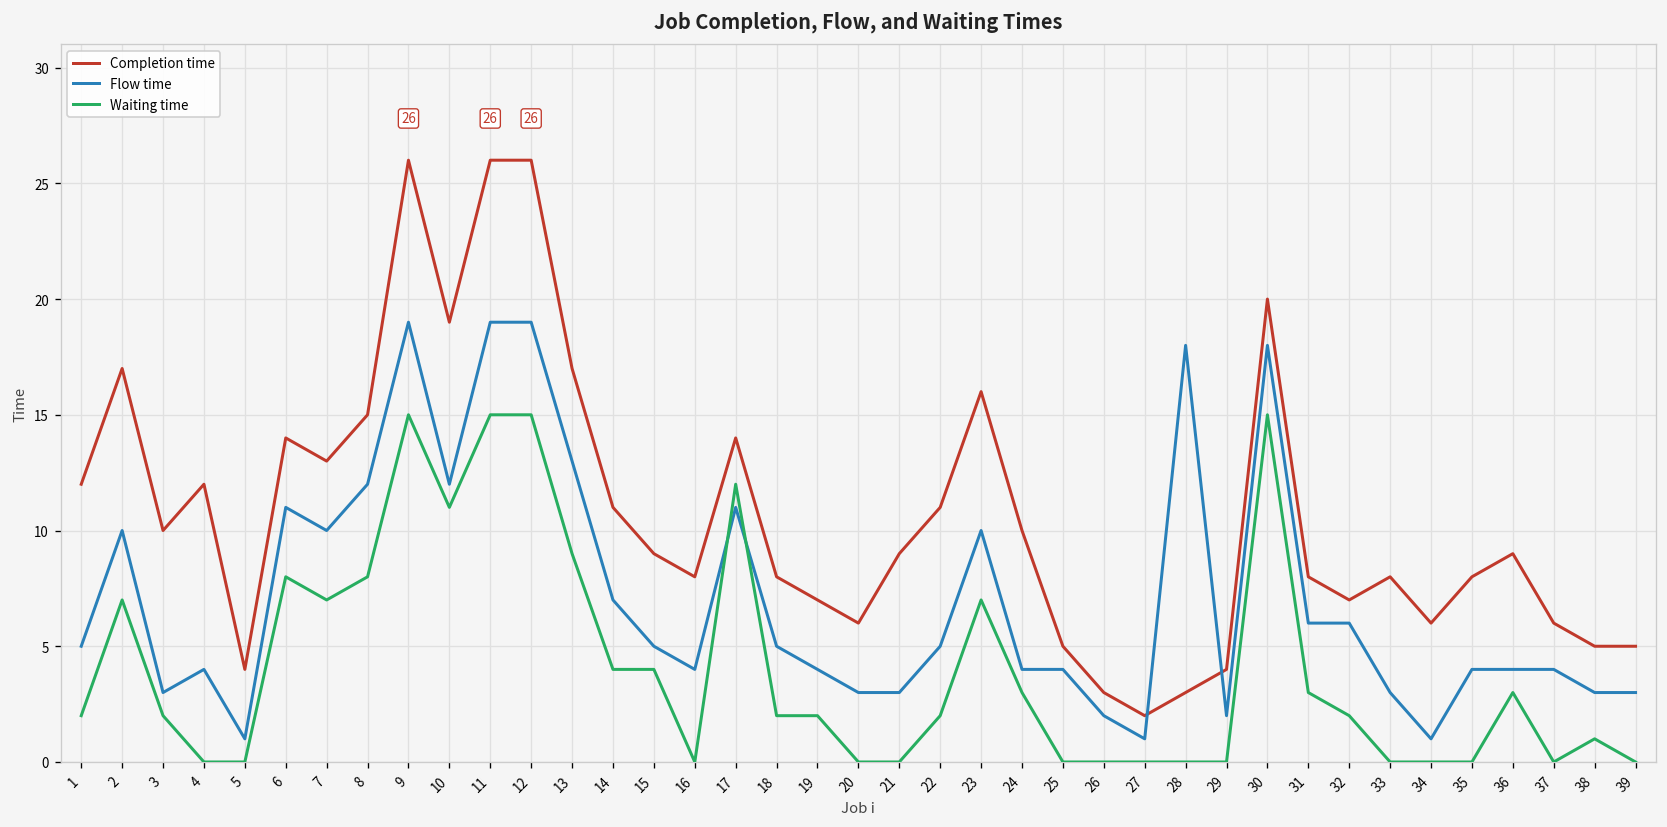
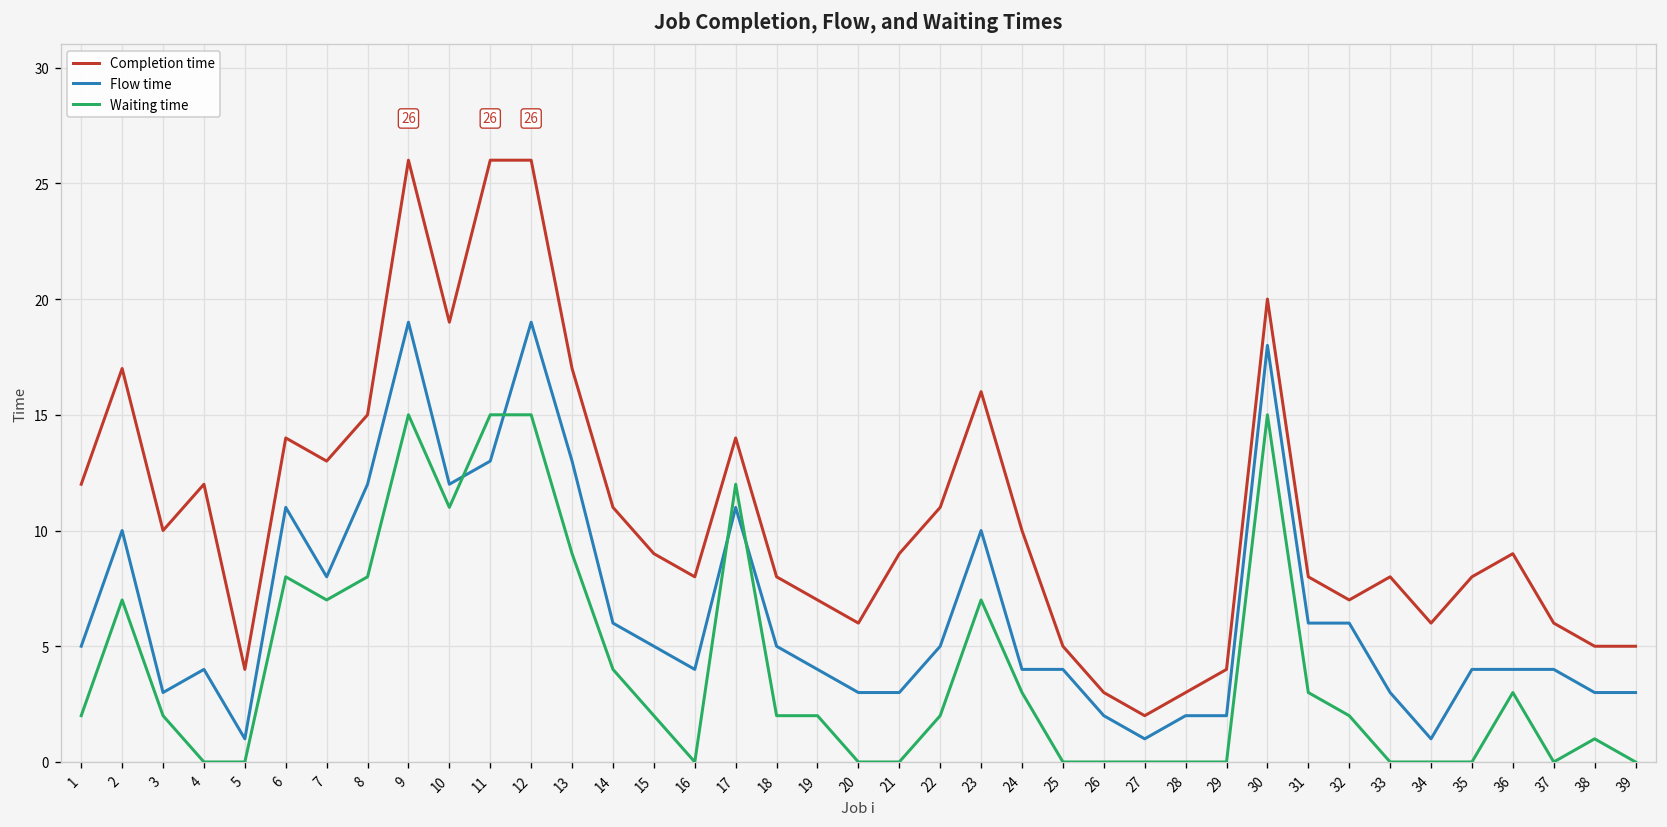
Flow time, 7: 10 -> 8
Flow time, 11: 19 -> 13
Flow time, 14: 7 -> 6
Waiting time, 15: 4 -> 2
Flow time, 28: 18 -> 2
